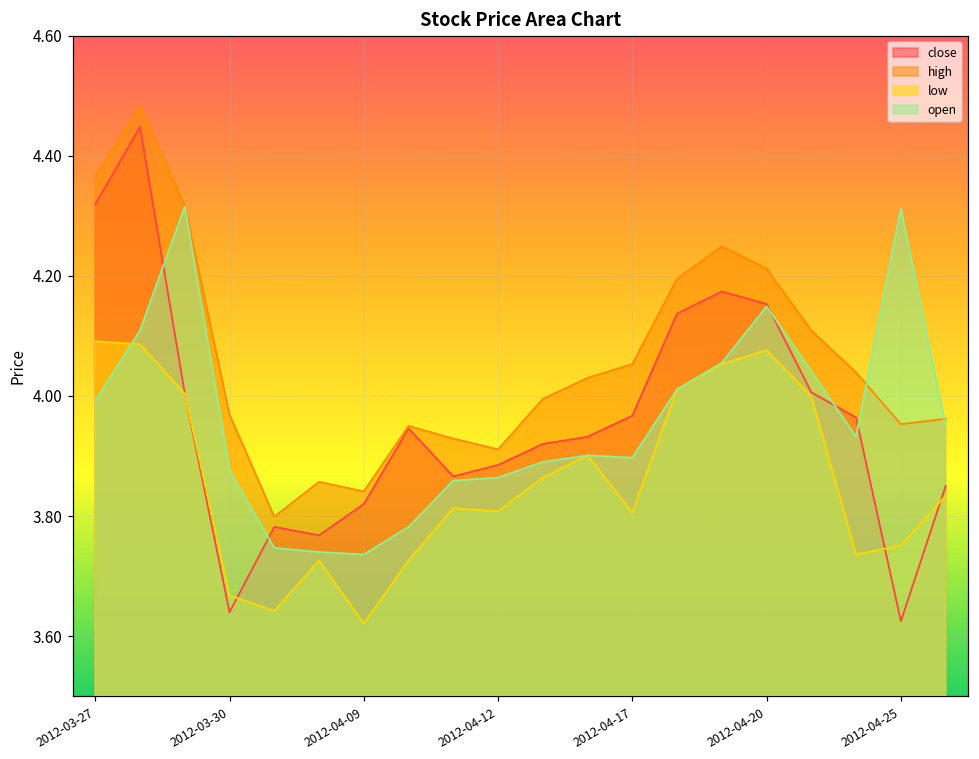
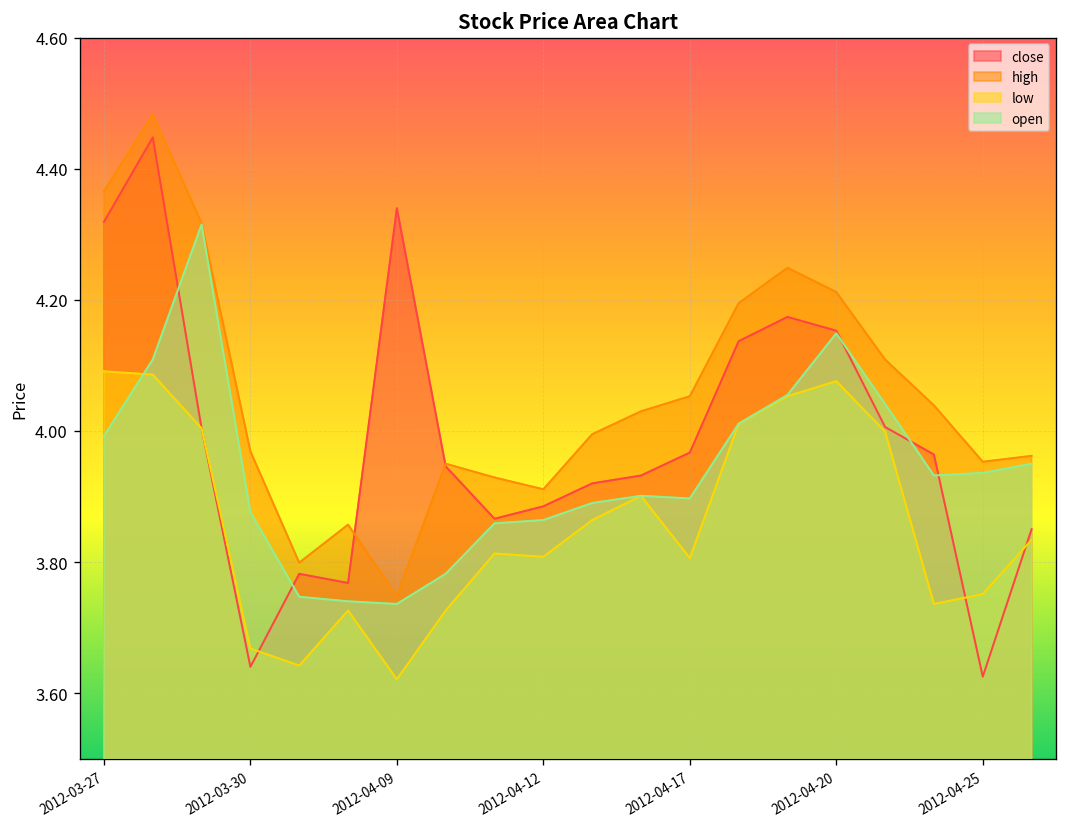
close, 2012-04-09: 3.82 -> 4.34
high, 2012-04-09: 3.84 -> 3.75
open, 2012-04-25: 4.31 -> 3.94
